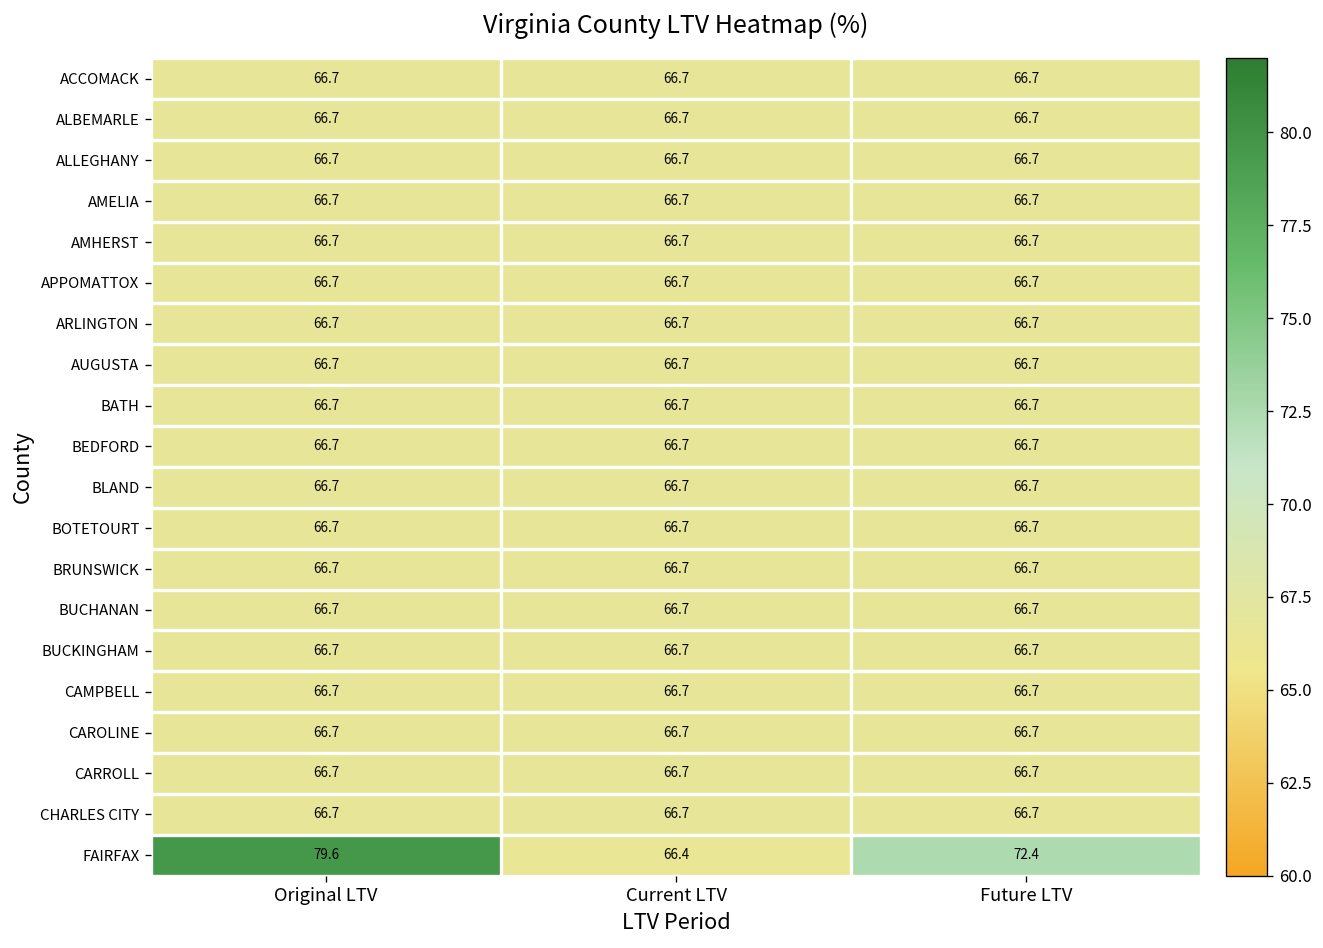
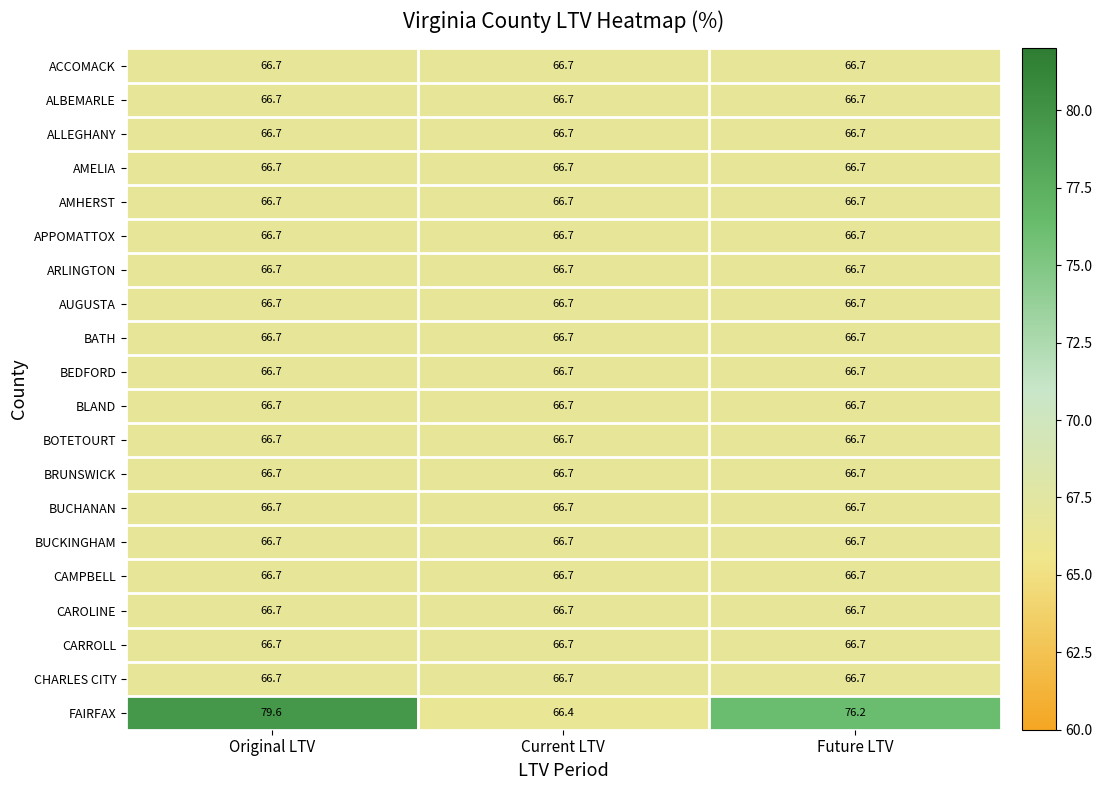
FAIRFAX, Future LTV: 72.4 -> 76.2
